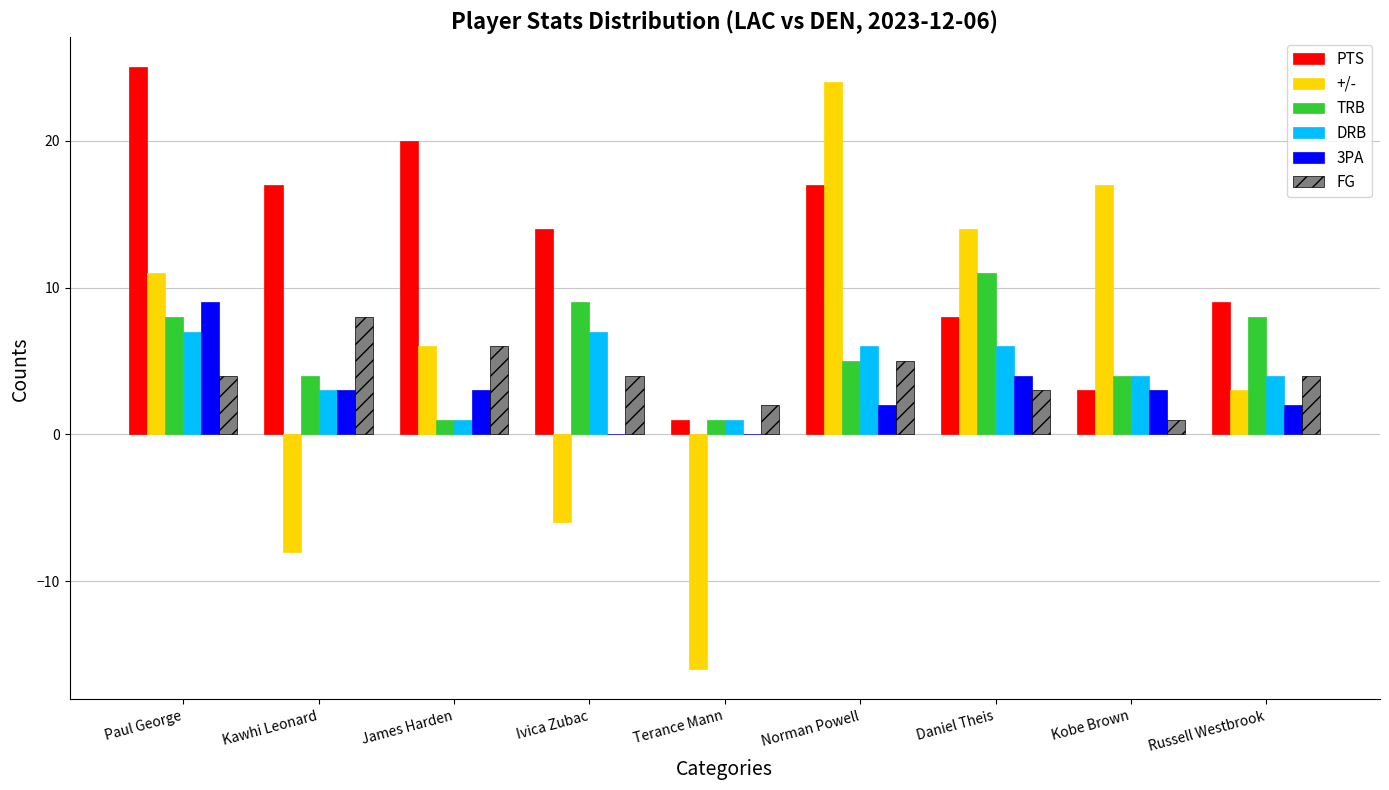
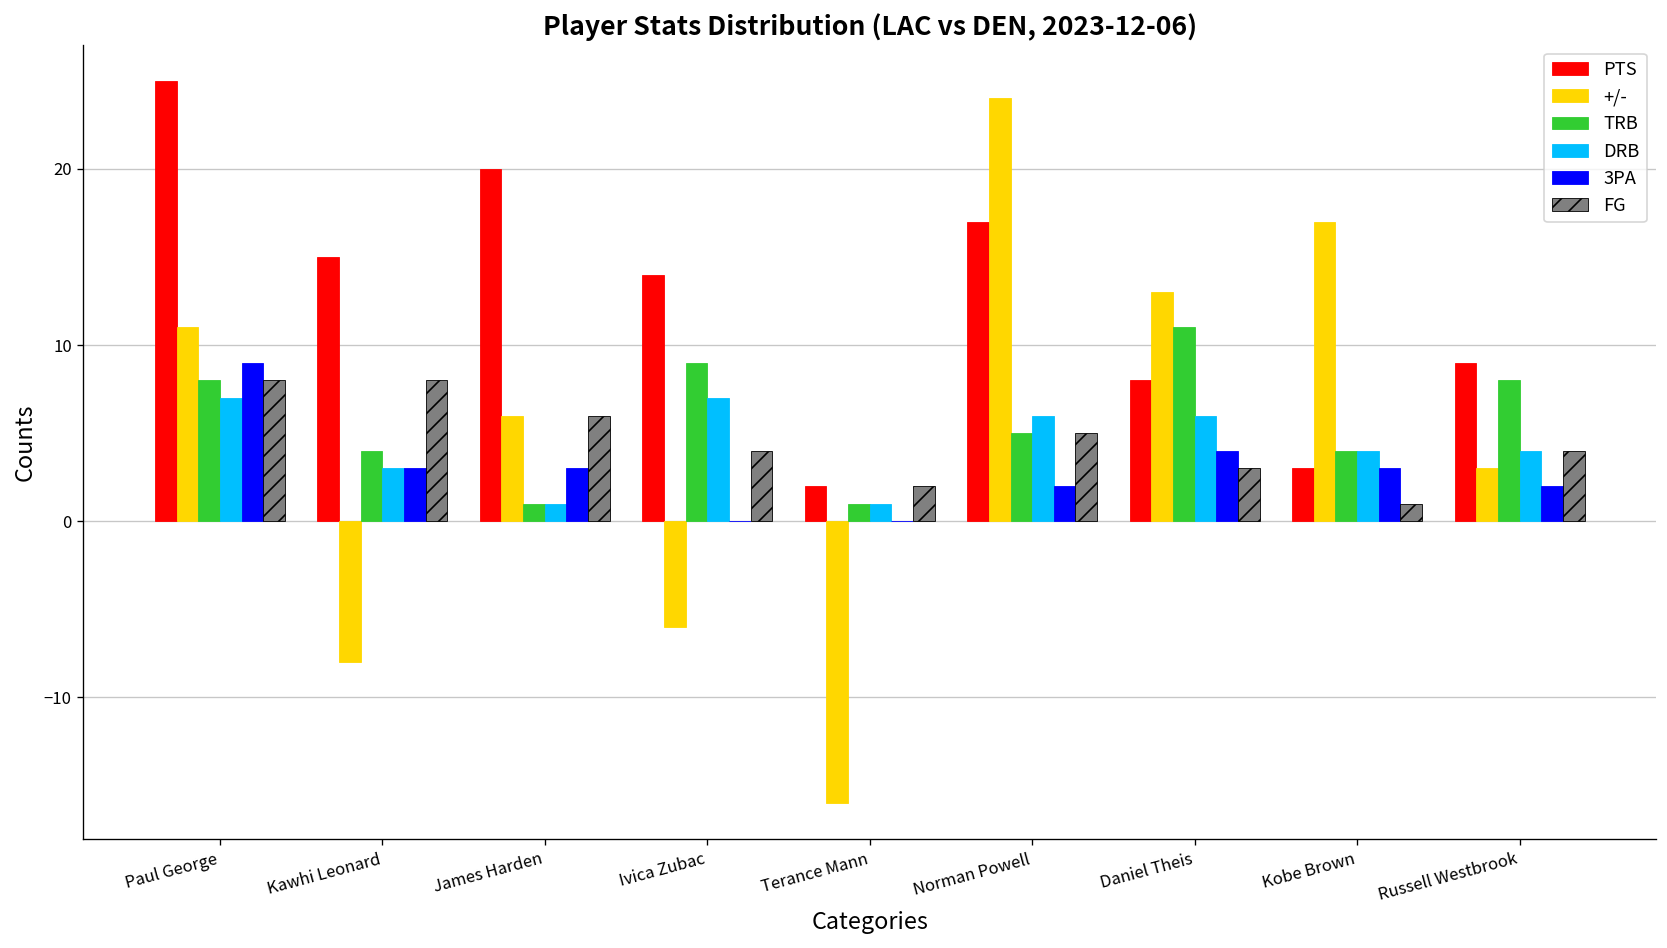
FG, Paul George: 4 -> 8
PTS, Kawhi Leonard: 17 -> 15
PTS, Terance Mann: 1 -> 2
+/-, Daniel Theis: 14 -> 13
